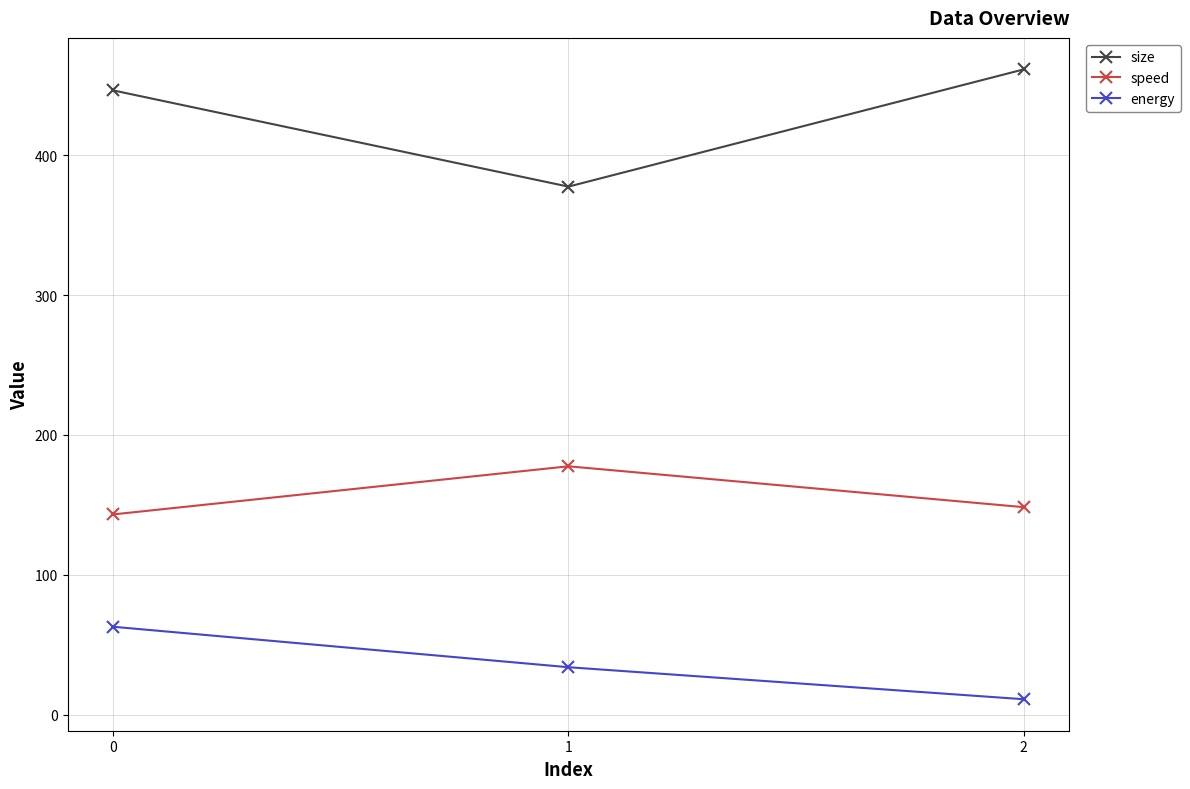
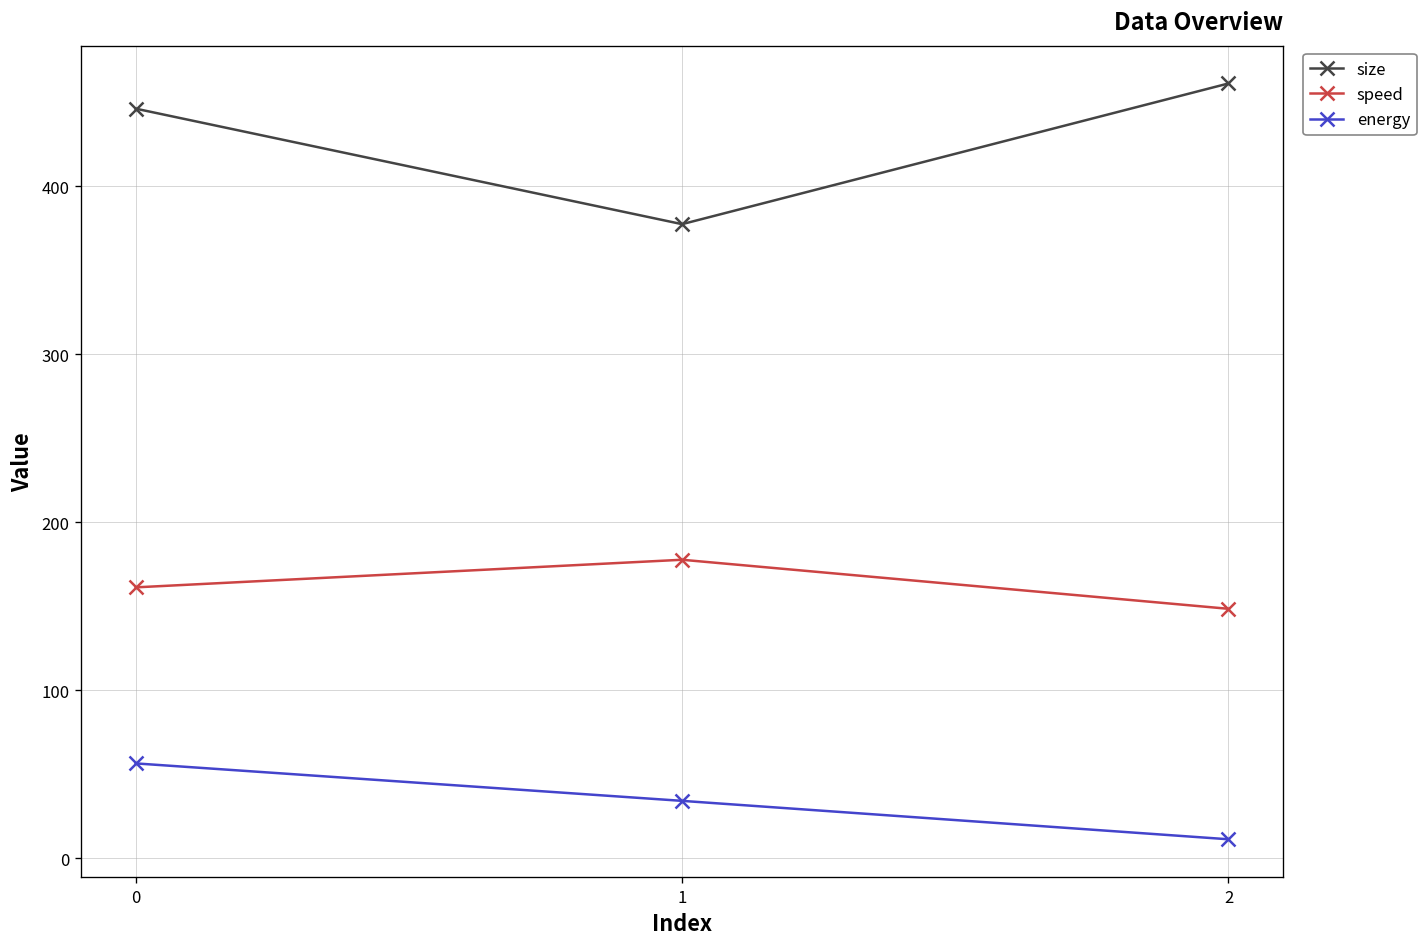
speed, 0: 143 -> 161
energy, 0: 63 -> 56
